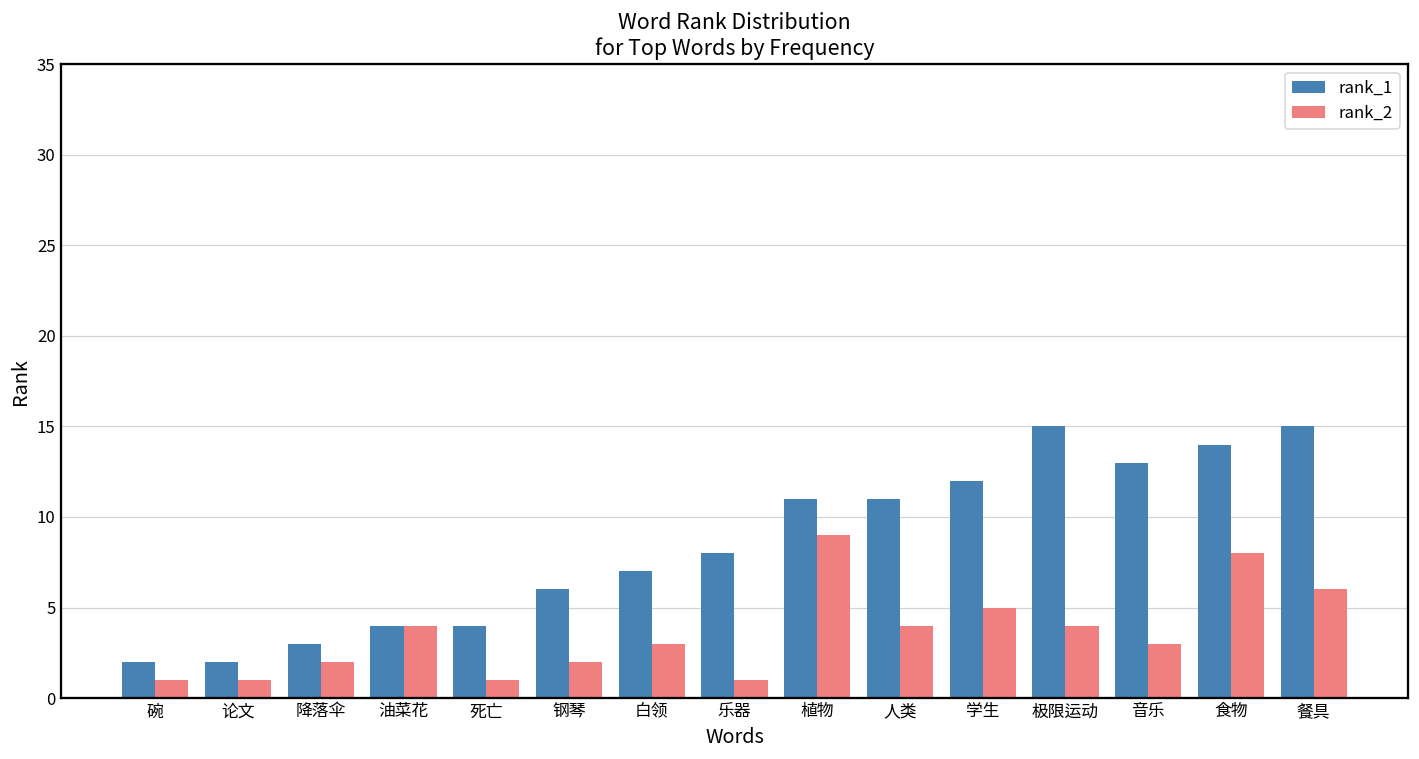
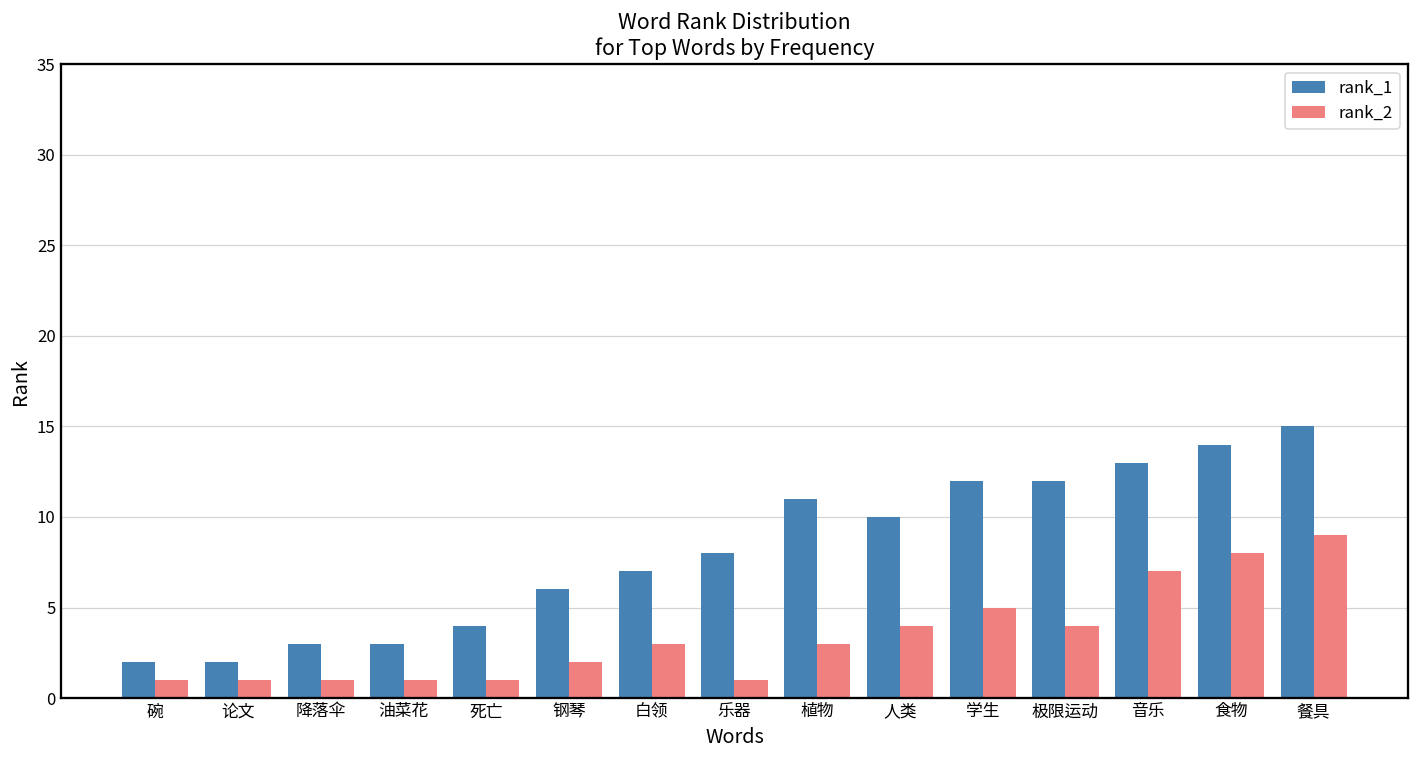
rank_2, 降落伞: 2 -> 1
rank_1, 油菜花: 4 -> 3
rank_2, 油菜花: 4 -> 1
rank_2, 植物: 9 -> 3
rank_1, 人类: 11 -> 10
rank_1, 极限运动: 15 -> 12
rank_2, 音乐: 3 -> 7
rank_2, 餐具: 6 -> 9
